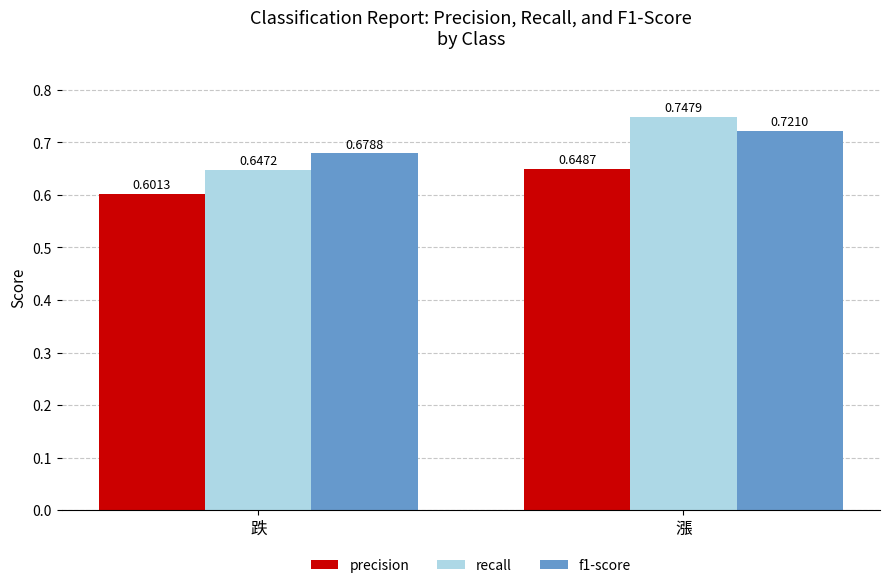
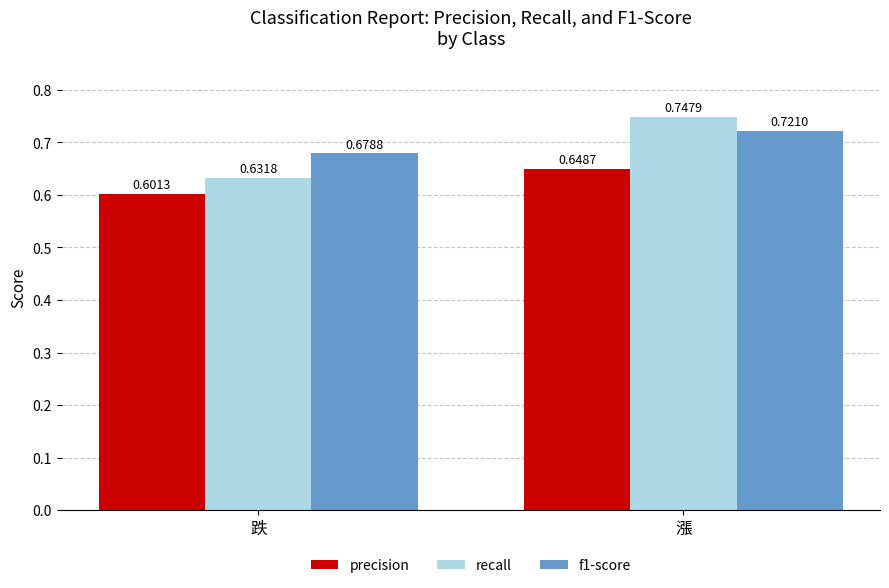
recall, 跌: 0.6472 -> 0.6318
